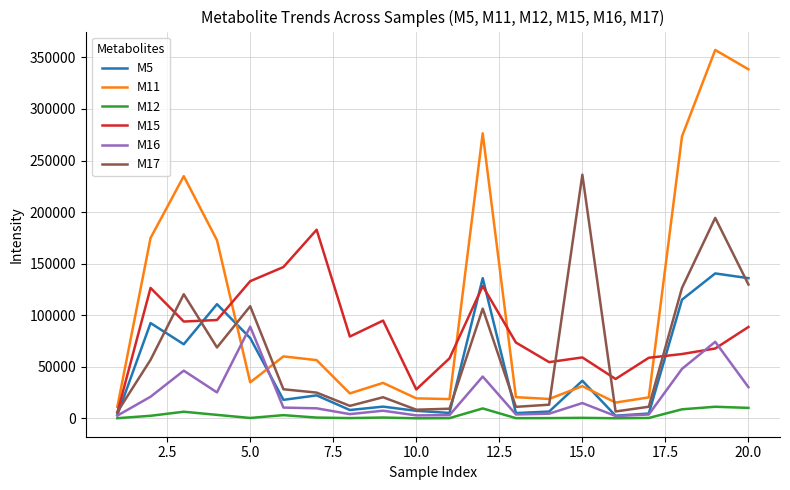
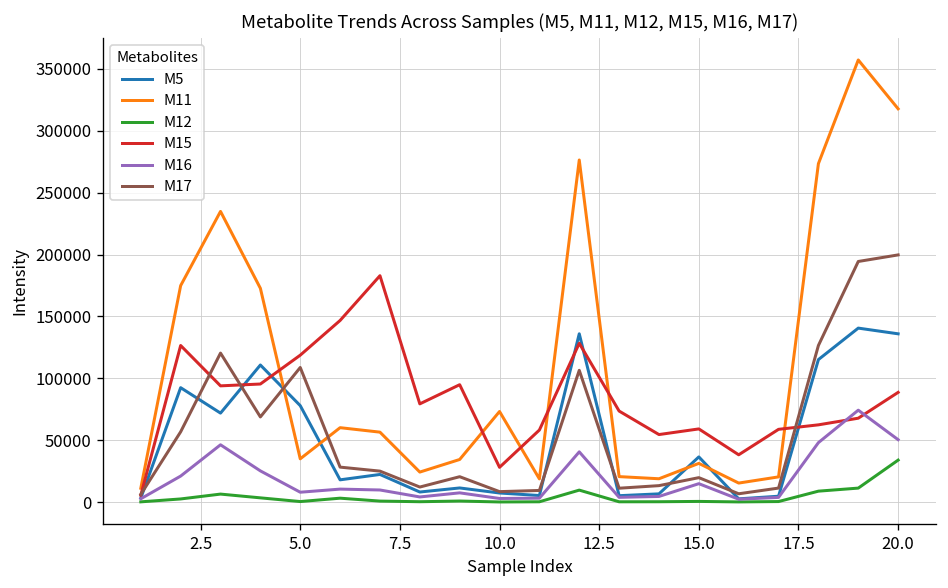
M15, 5.0: 133000 -> 119000
M16, 5.0: 89000 -> 8000
M11, 10.0: 19000 -> 73000
M17, 15.0: 236000 -> 20000
M11, 20.0: 338000 -> 318000
M12, 20.0: 10000 -> 34000
M16, 20.0: 30000 -> 50000
M17, 20.0: 130000 -> 200000
